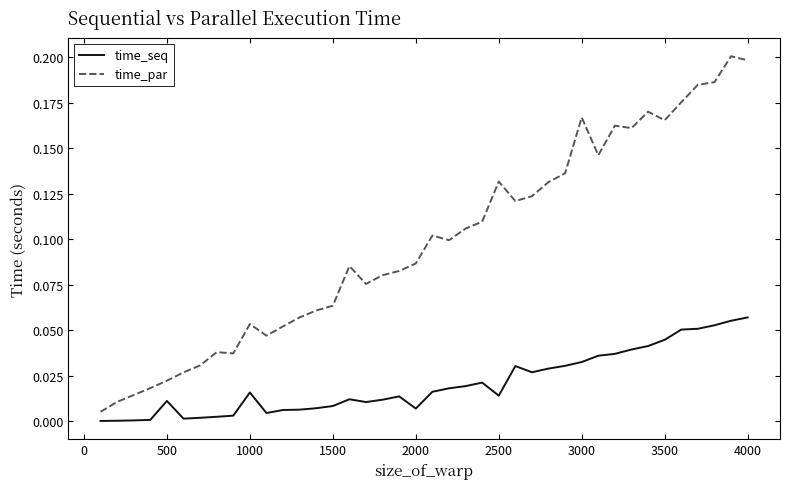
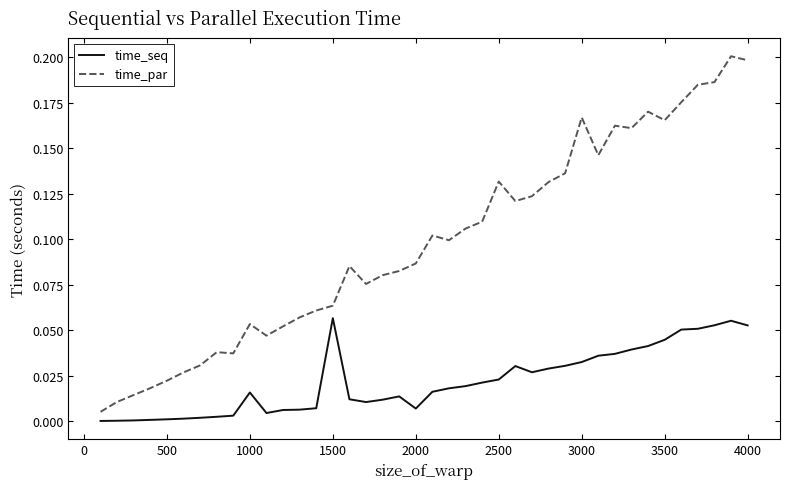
time_seq, 500: 0.011 -> 0.001
time_seq, 1500: 0.008 -> 0.057
time_seq, 2500: 0.014 -> 0.023
time_seq, 4000: 0.057 -> 0.053
